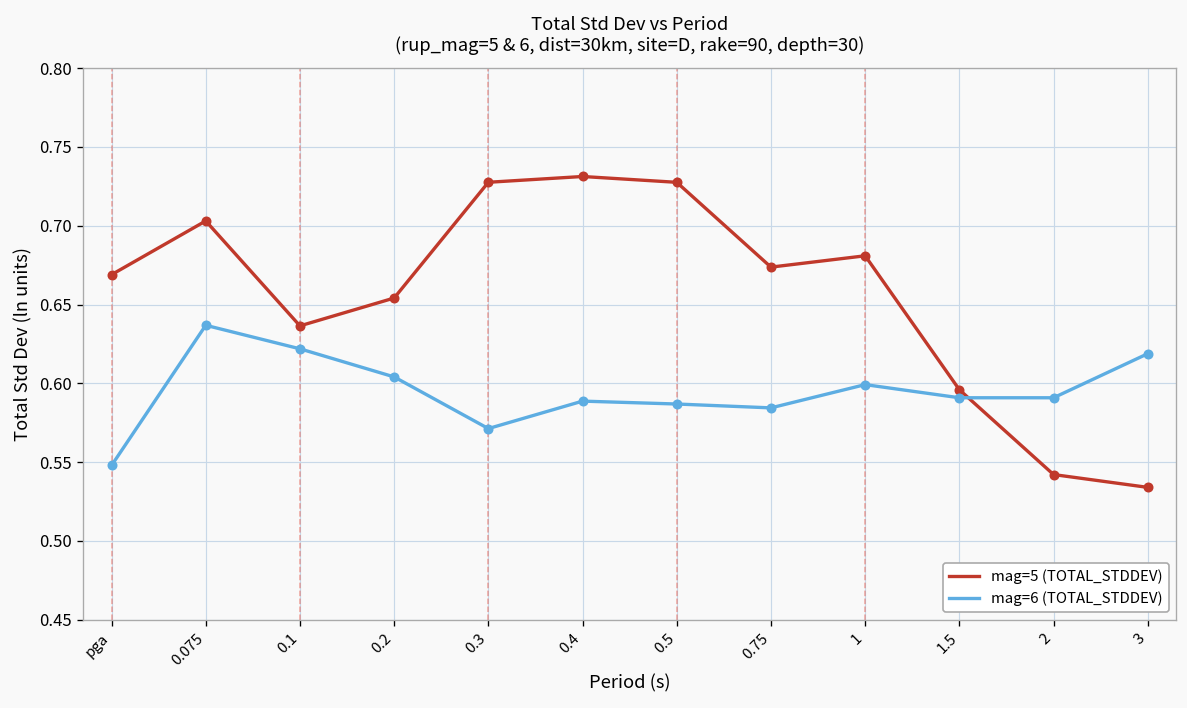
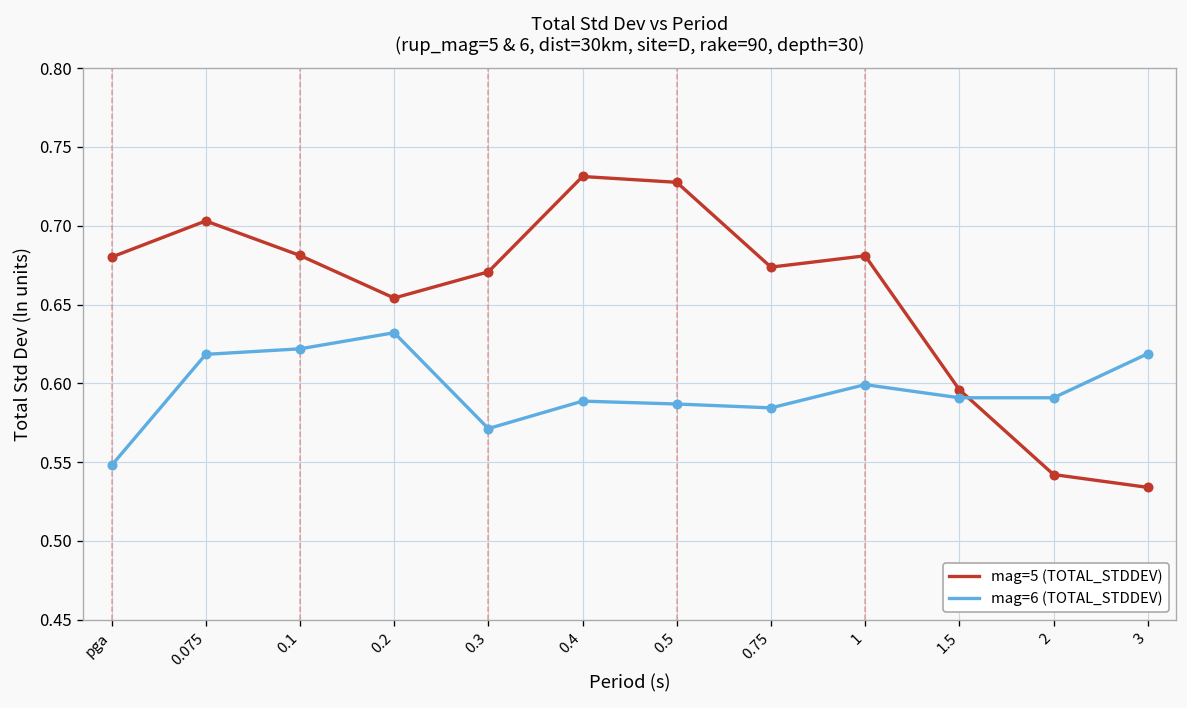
mag=5 (TOTAL_STDDEV), pga: 0.669 -> 0.680
mag=6 (TOTAL_STDDEV), 0.075: 0.637 -> 0.618
mag=5 (TOTAL_STDDEV), 0.1: 0.636 -> 0.681
mag=6 (TOTAL_STDDEV), 0.2: 0.604 -> 0.632
mag=5 (TOTAL_STDDEV), 0.3: 0.728 -> 0.671
